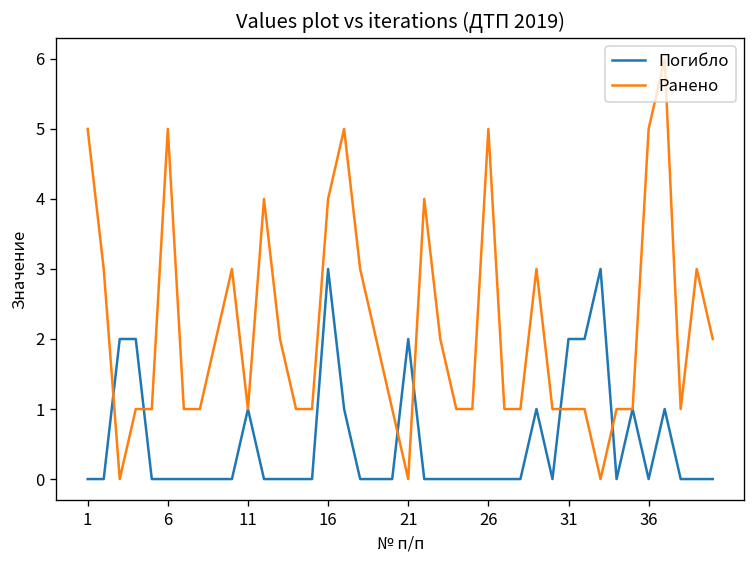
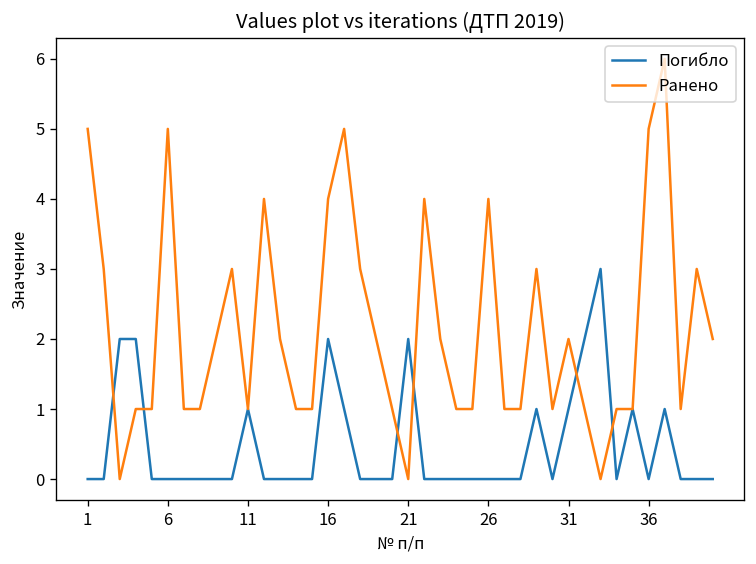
Погибло, 16: 3 -> 2
Ранено, 26: 5 -> 4
Погибло, 31: 2 -> 1
Ранено, 31: 1 -> 2
